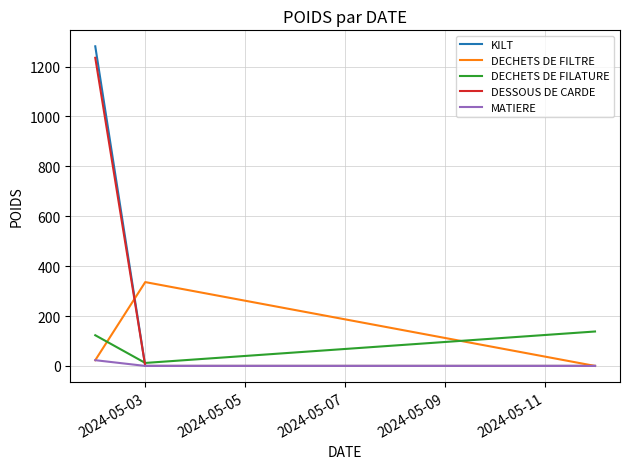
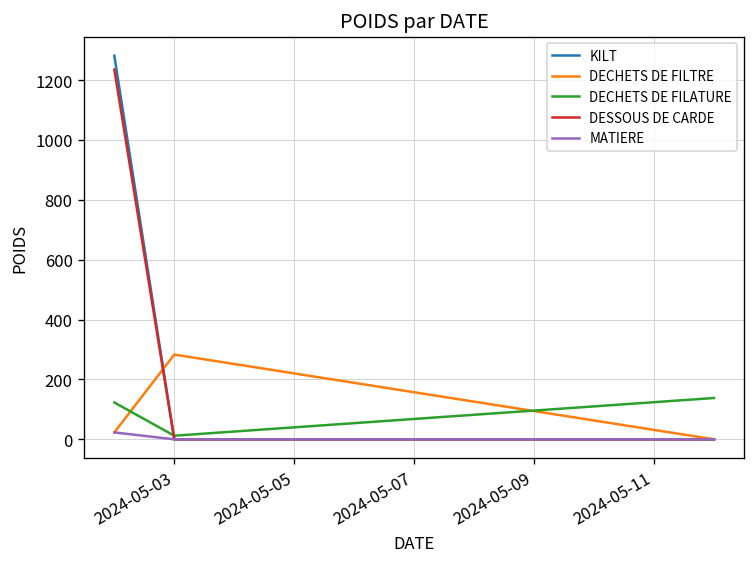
DECHETS DE FILTRE, 2024-05-03: 340 -> 280
